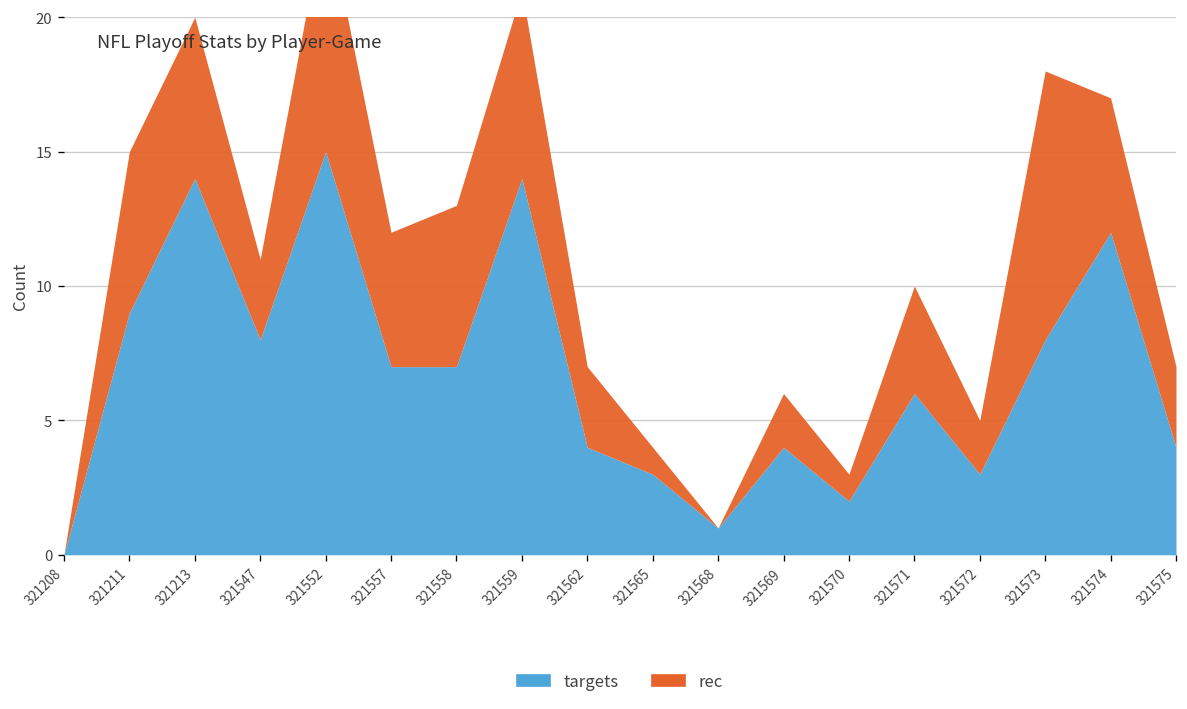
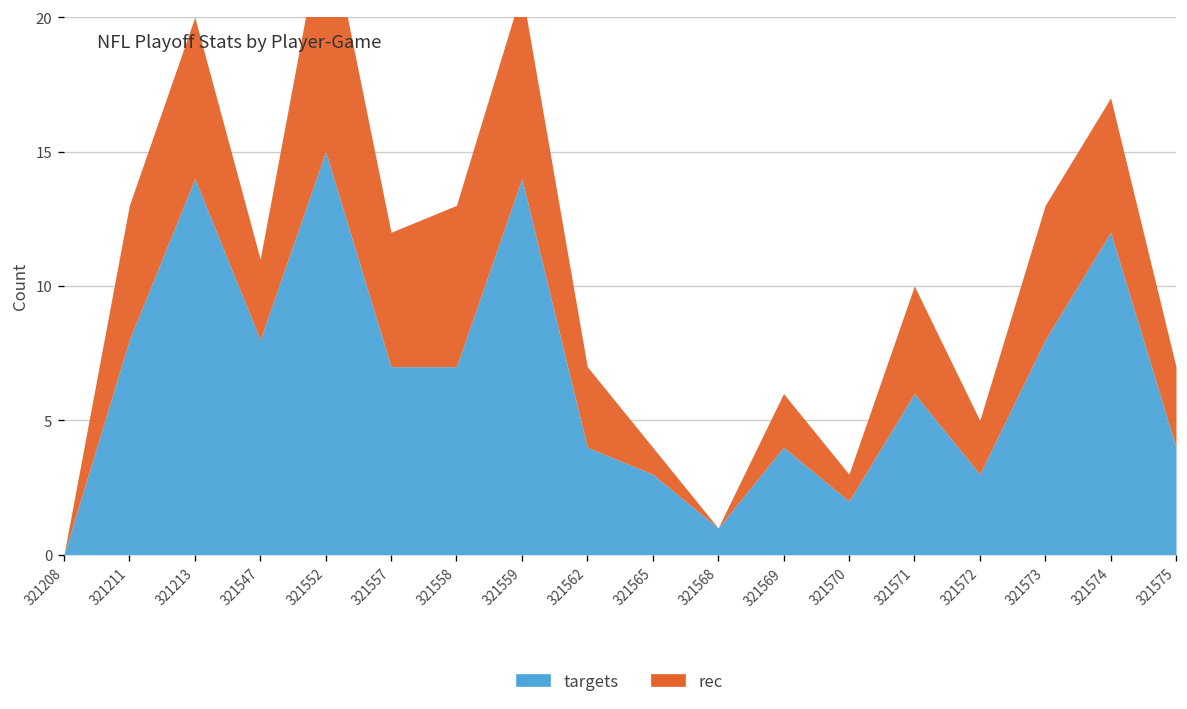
targets, 321211: 9 -> 8
rec, 321211: 6 -> 5
rec, 321573: 10 -> 5
